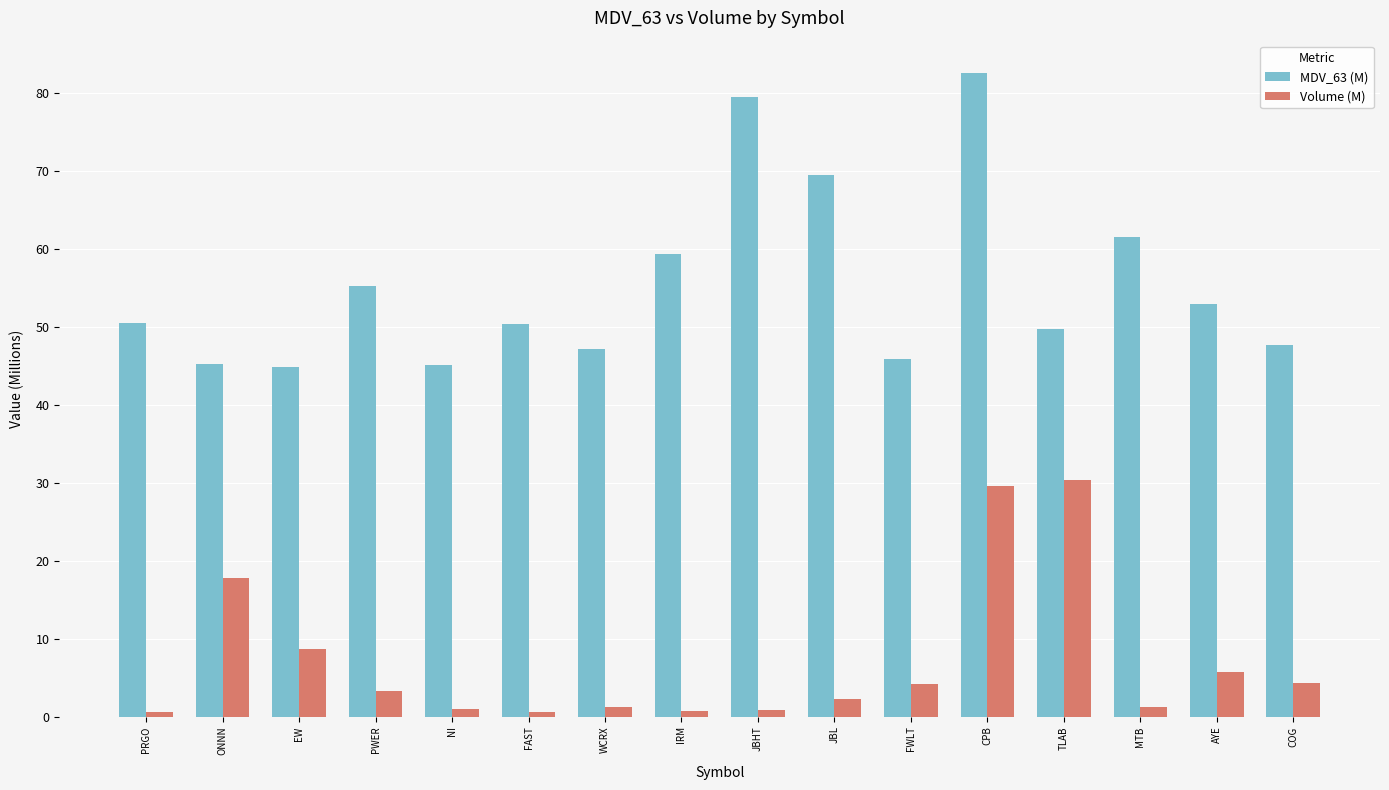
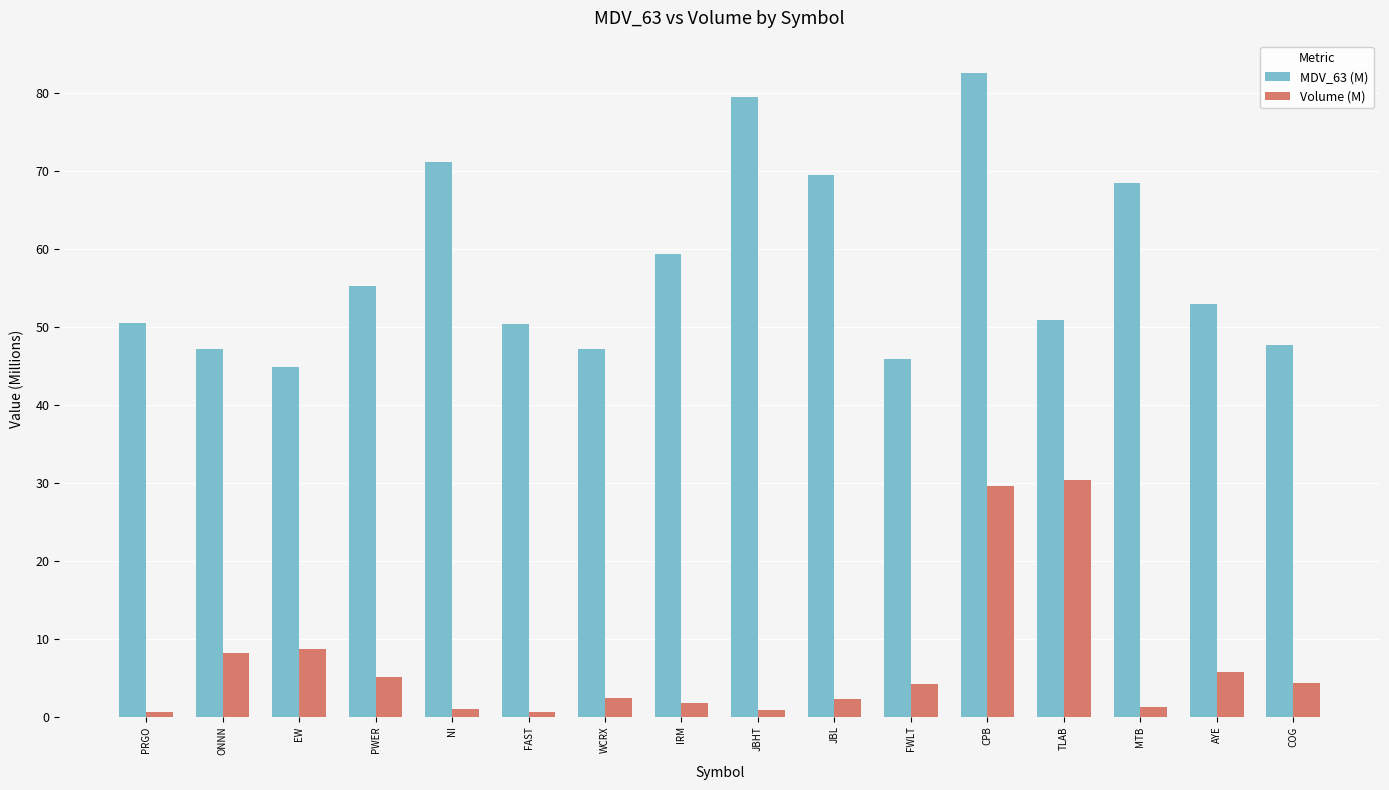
MDV_63 (M), ONNN: 45 -> 47
Volume (M), ONNN: 18 -> 8
Volume (M), PWER: 3 -> 5
MDV_63 (M), NI: 45 -> 71
Volume (M), WCRX: 1 -> 2
Volume (M), IRM: 1 -> 2
MDV_63 (M), TLAB: 50 -> 51
MDV_63 (M), MTB: 61 -> 68
